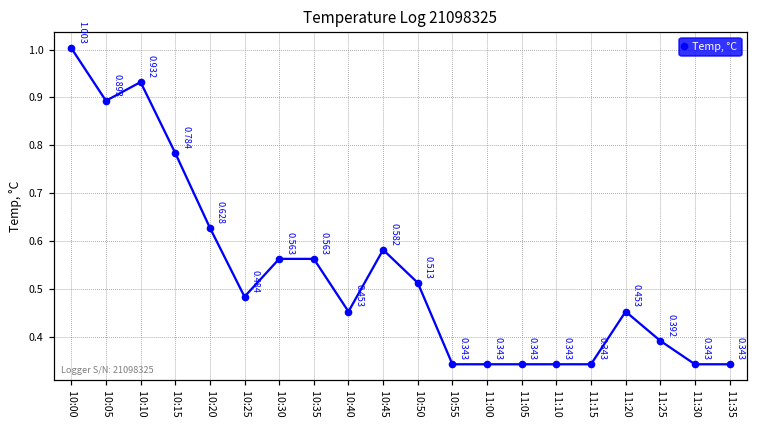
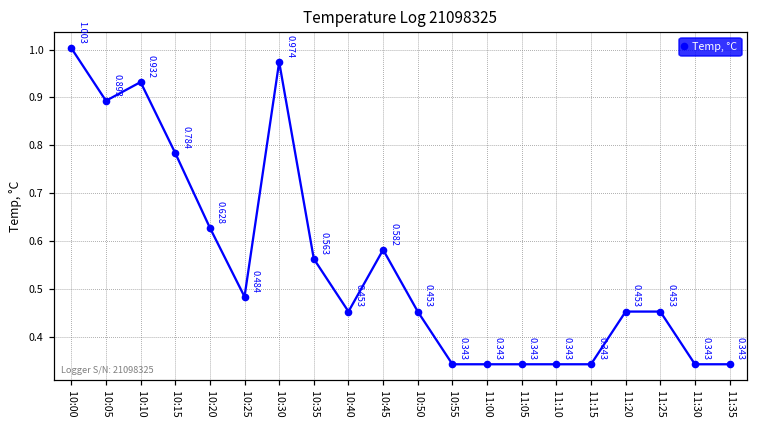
10:30: 0.563 -> 0.974
10:50: 0.513 -> 0.453
11:25: 0.392 -> 0.453
